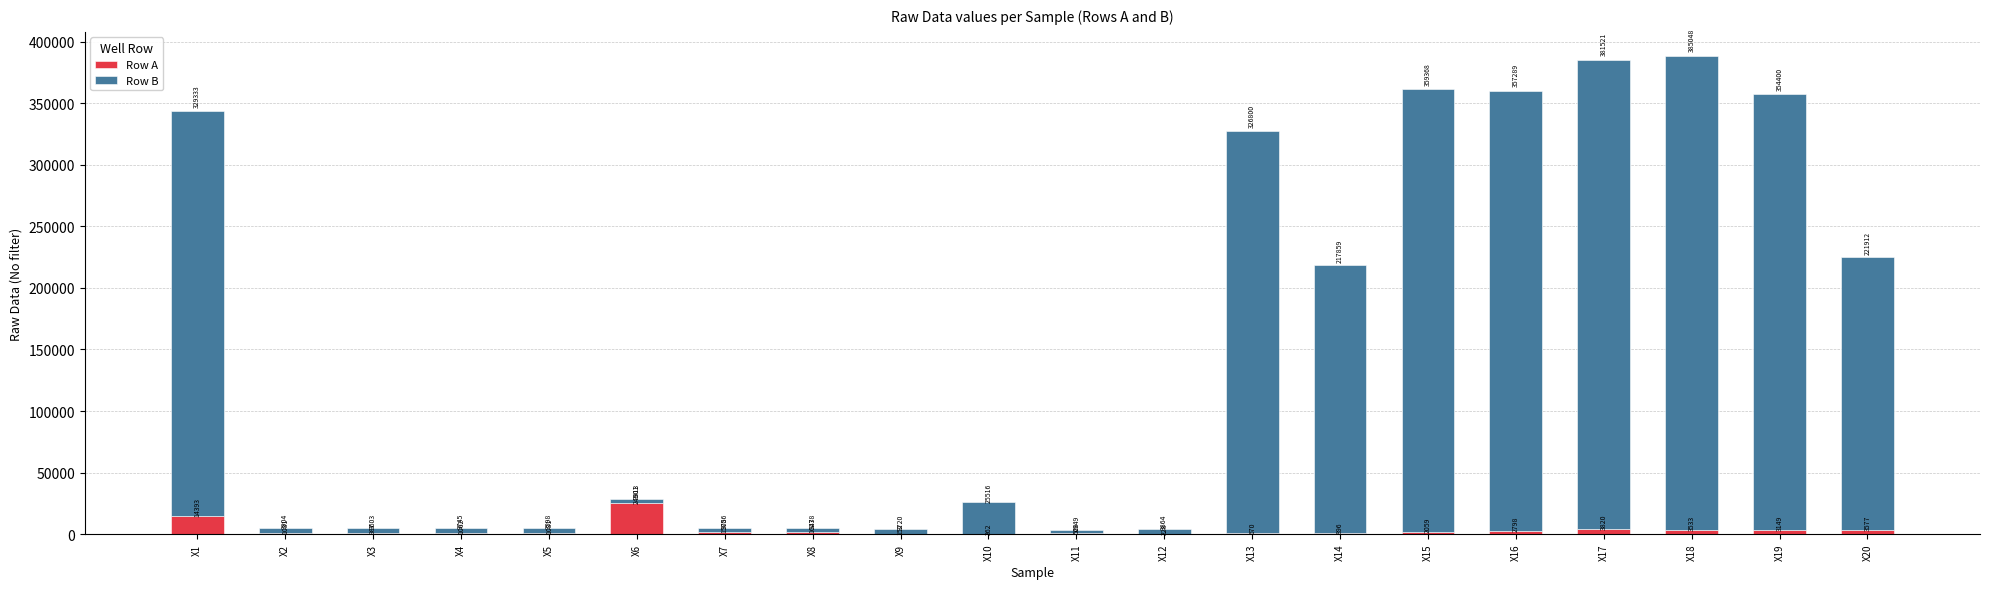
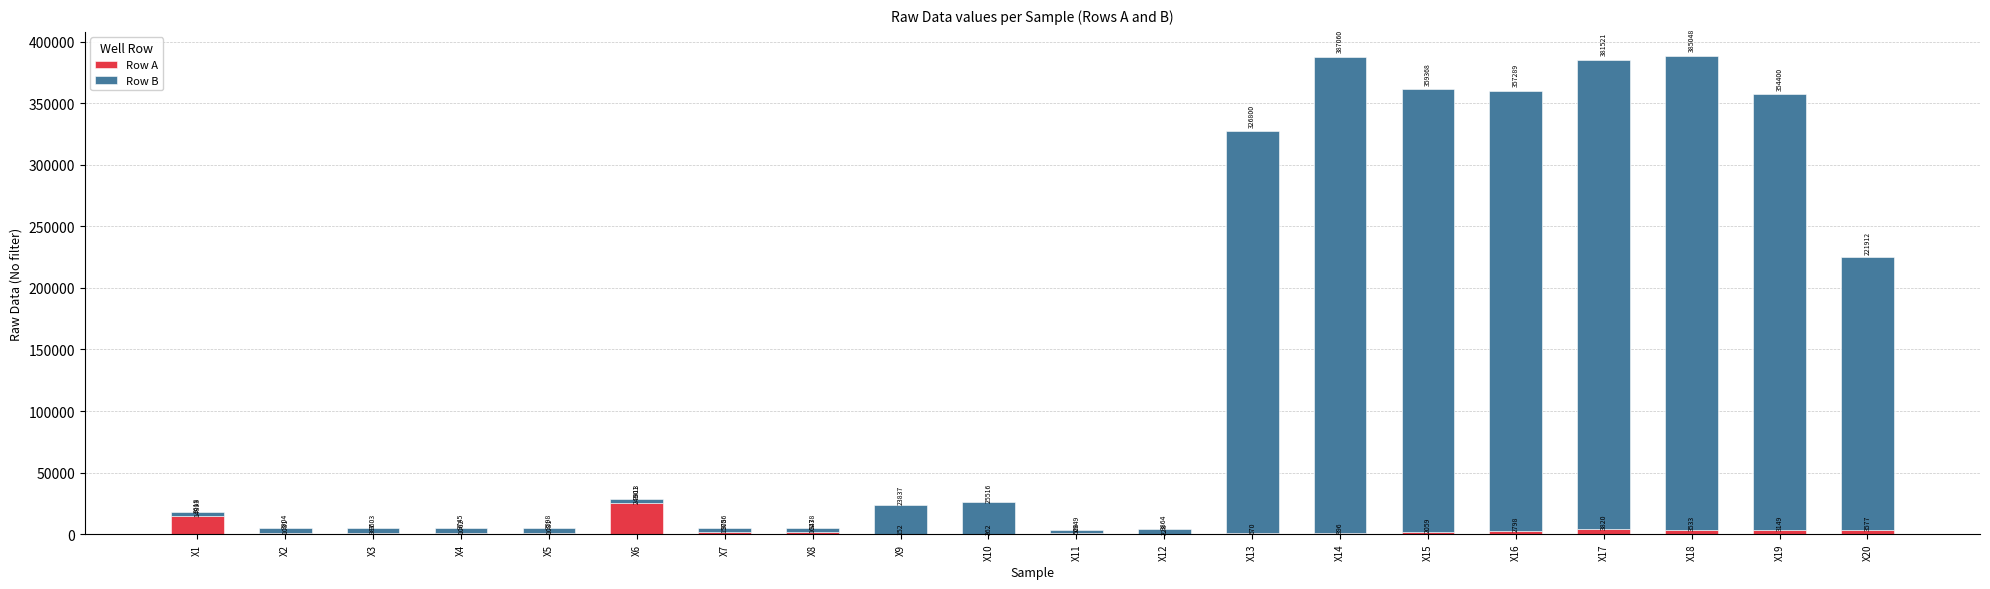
Row B, X1: 329333 -> 3618
Row B, X9: 3720 -> 23837
Row B, X14: 217859 -> 387060
